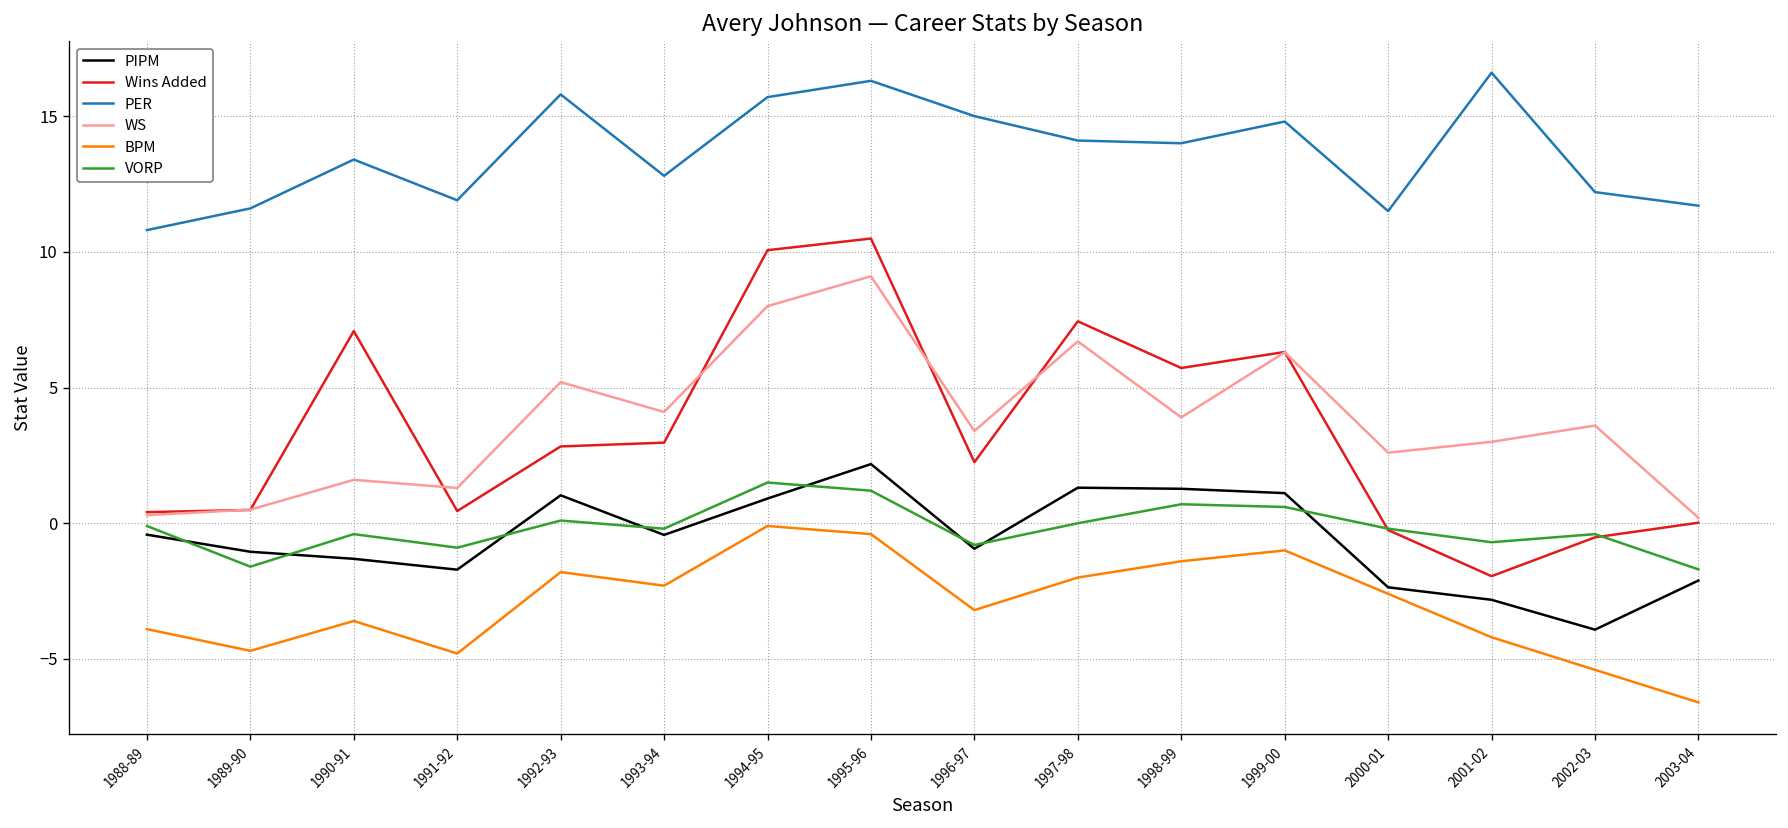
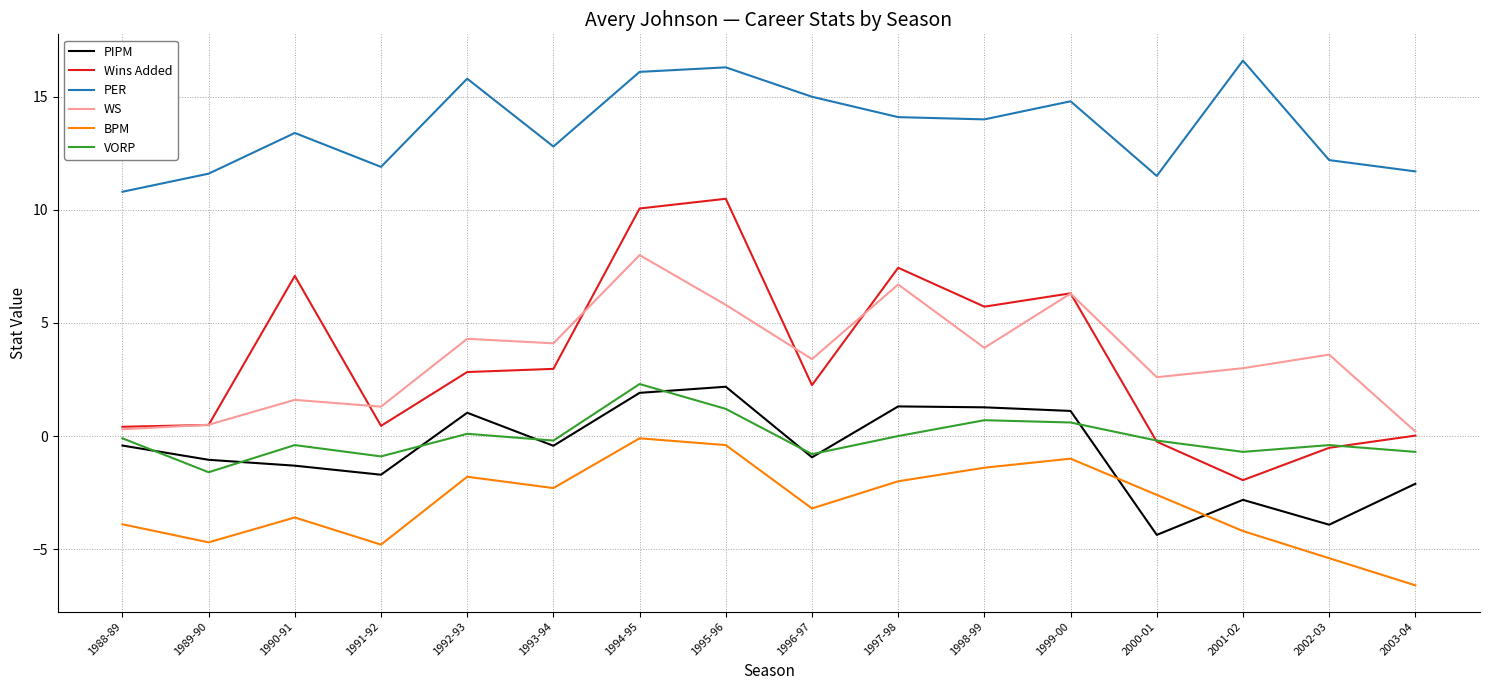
WS, 1992-93: 5.2 -> 4.3
PIPM, 1994-95: 0.9 -> 1.9
PER, 1994-95: 15.7 -> 16.1
VORP, 1994-95: 1.5 -> 2.3
WS, 1995-96: 9.1 -> 5.8
PIPM, 2000-01: -2.4 -> -4.4
VORP, 2003-04: -1.7 -> -0.7
